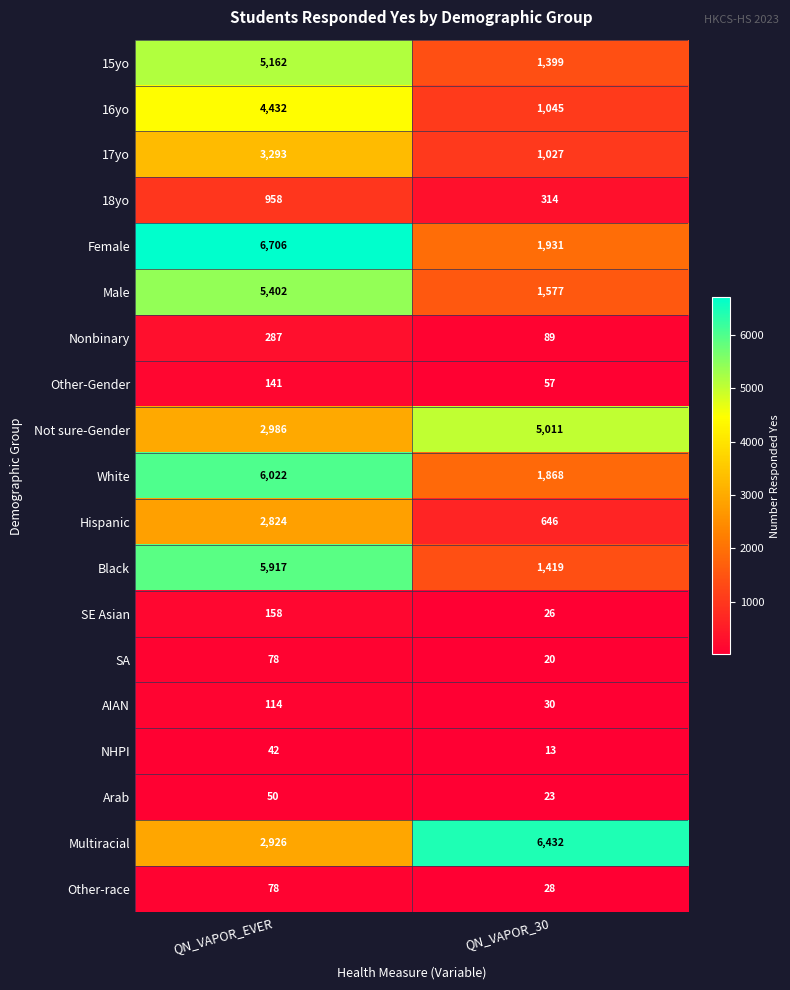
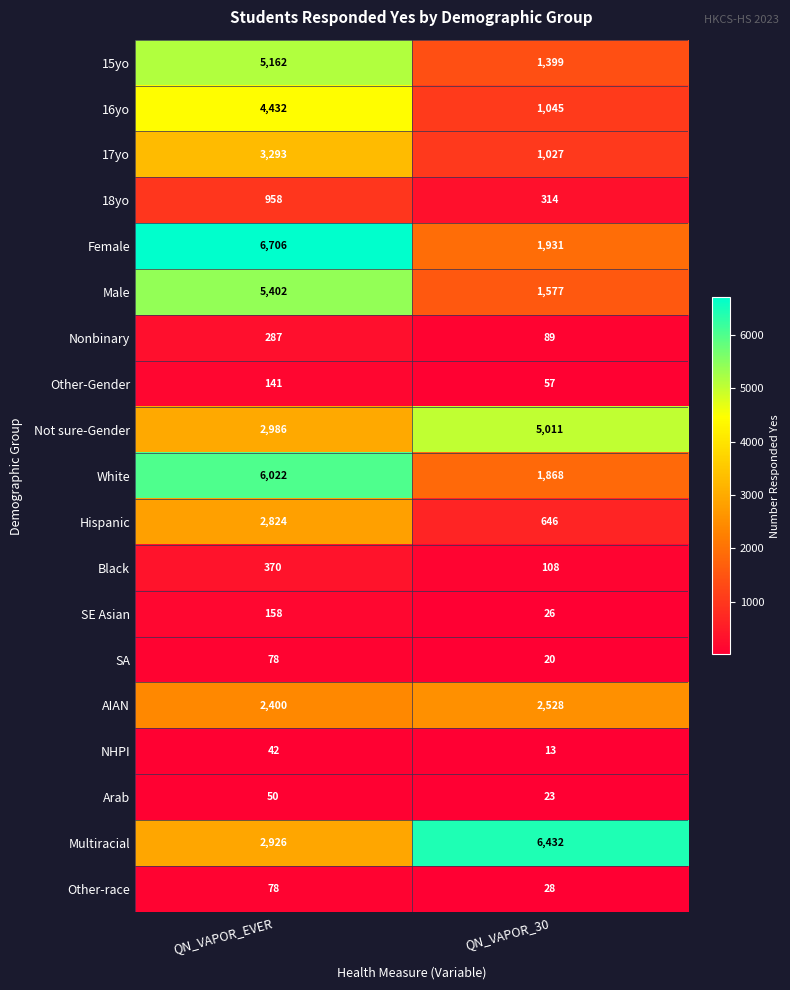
Black, QN_VAPOR_EVER: 5,917 -> 370
Black, QN_VAPOR_30: 1,419 -> 108
AIAN, QN_VAPOR_EVER: 114 -> 2,400
AIAN, QN_VAPOR_30: 30 -> 2,528
